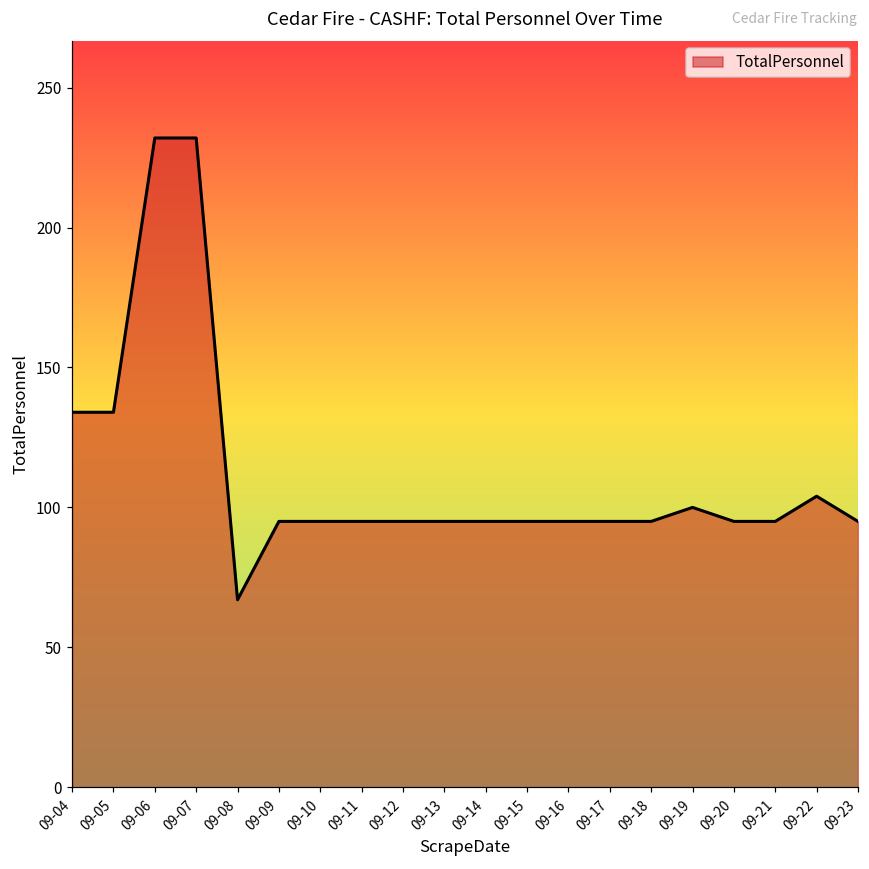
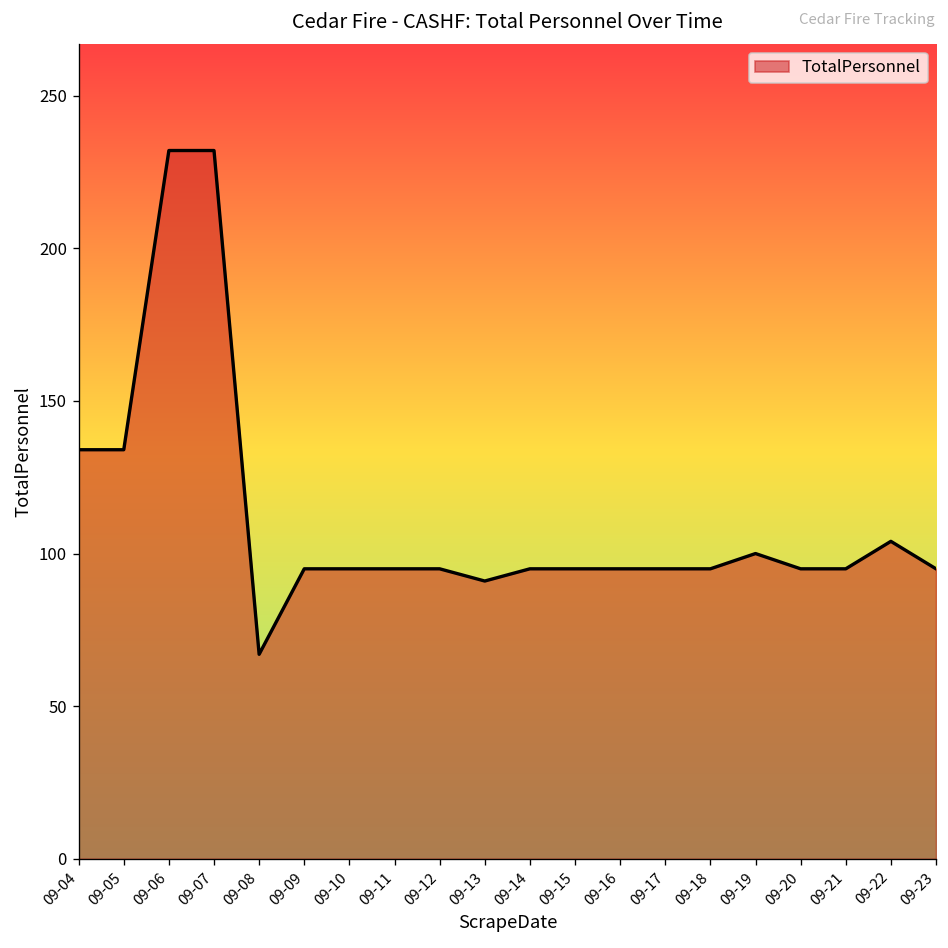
09-13: 95 -> 91
